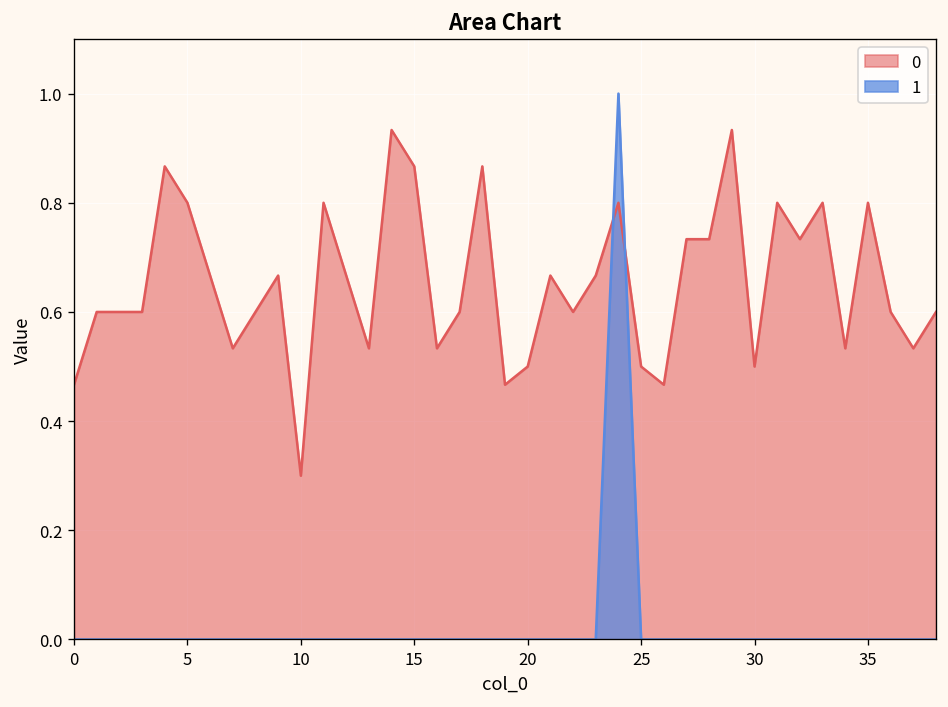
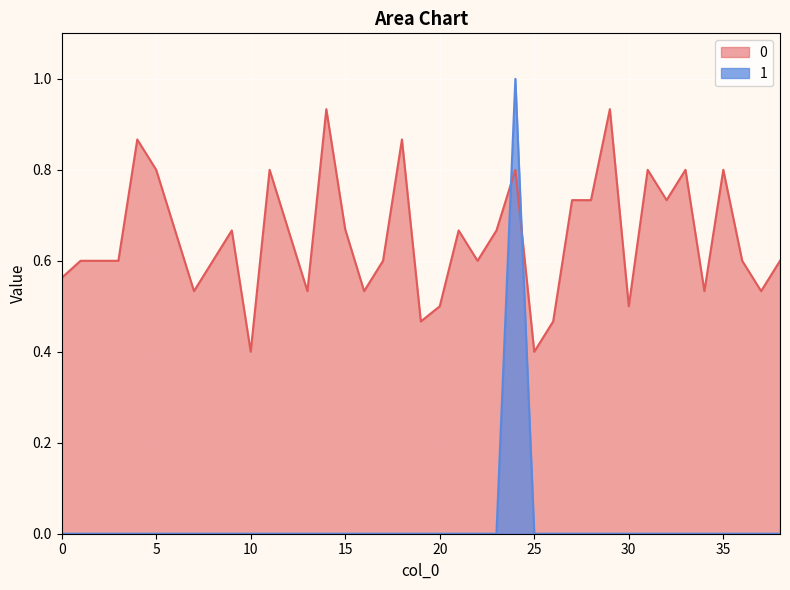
0, 0: 0.47 -> 0.56
0, 10: 0.3 -> 0.4
0, 15: 0.87 -> 0.67
0, 25: 0.5 -> 0.4
